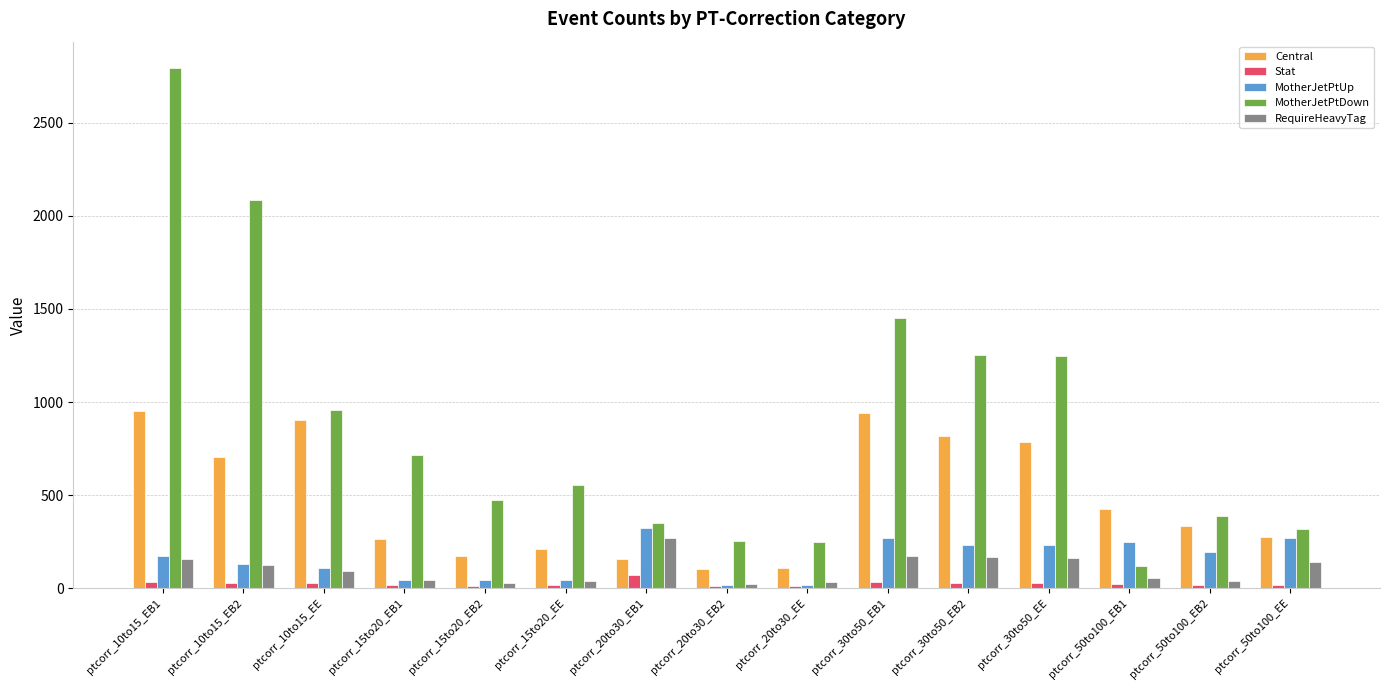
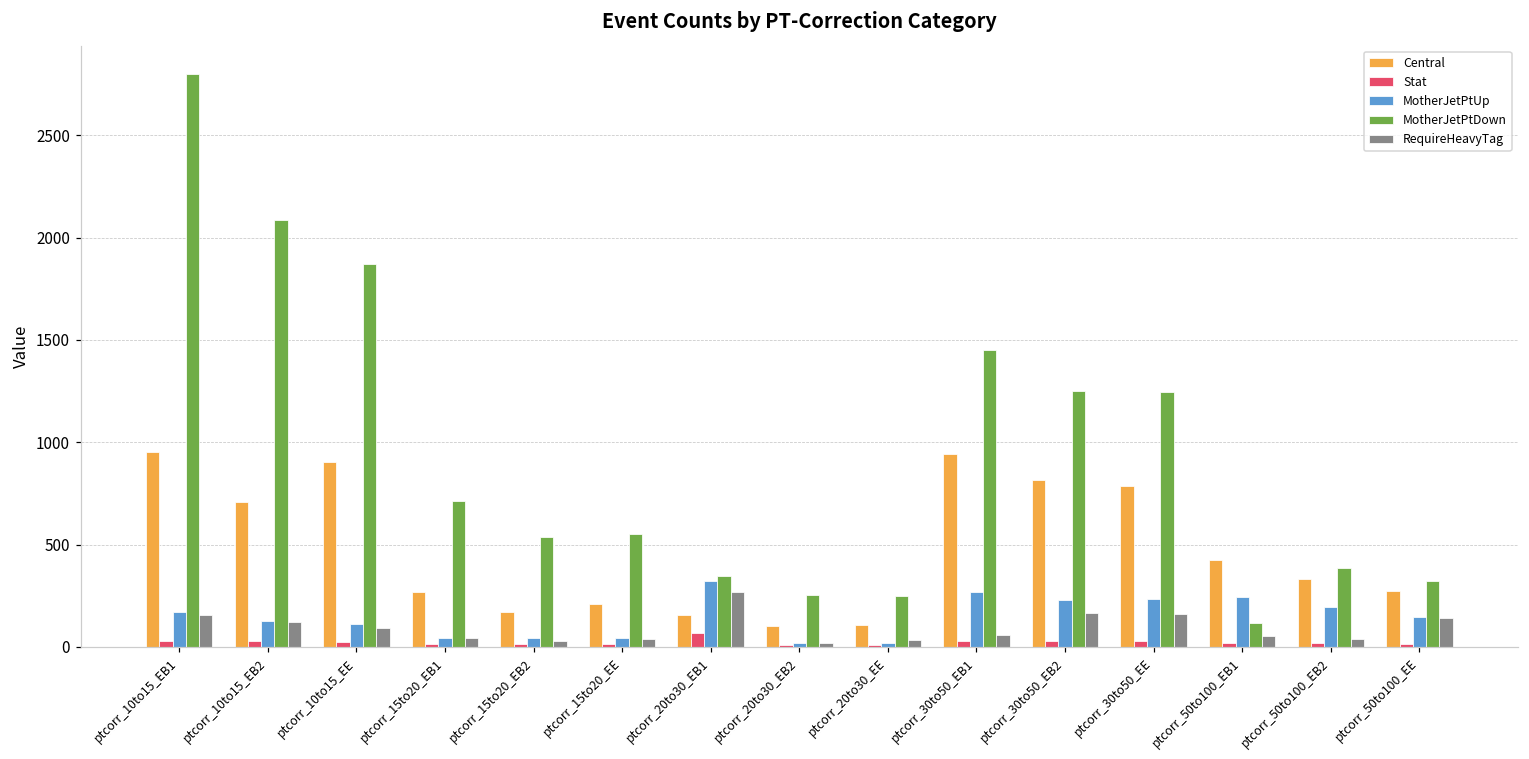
MotherJetPtDown, ptcorr_10to15_EE: 960 -> 1870
MotherJetPtDown, ptcorr_15to20_EB2: 480 -> 540
RequireHeavyTag, ptcorr_30to50_EB1: 170 -> 60
MotherJetPtUp, ptcorr_50to100_EE: 270 -> 140
